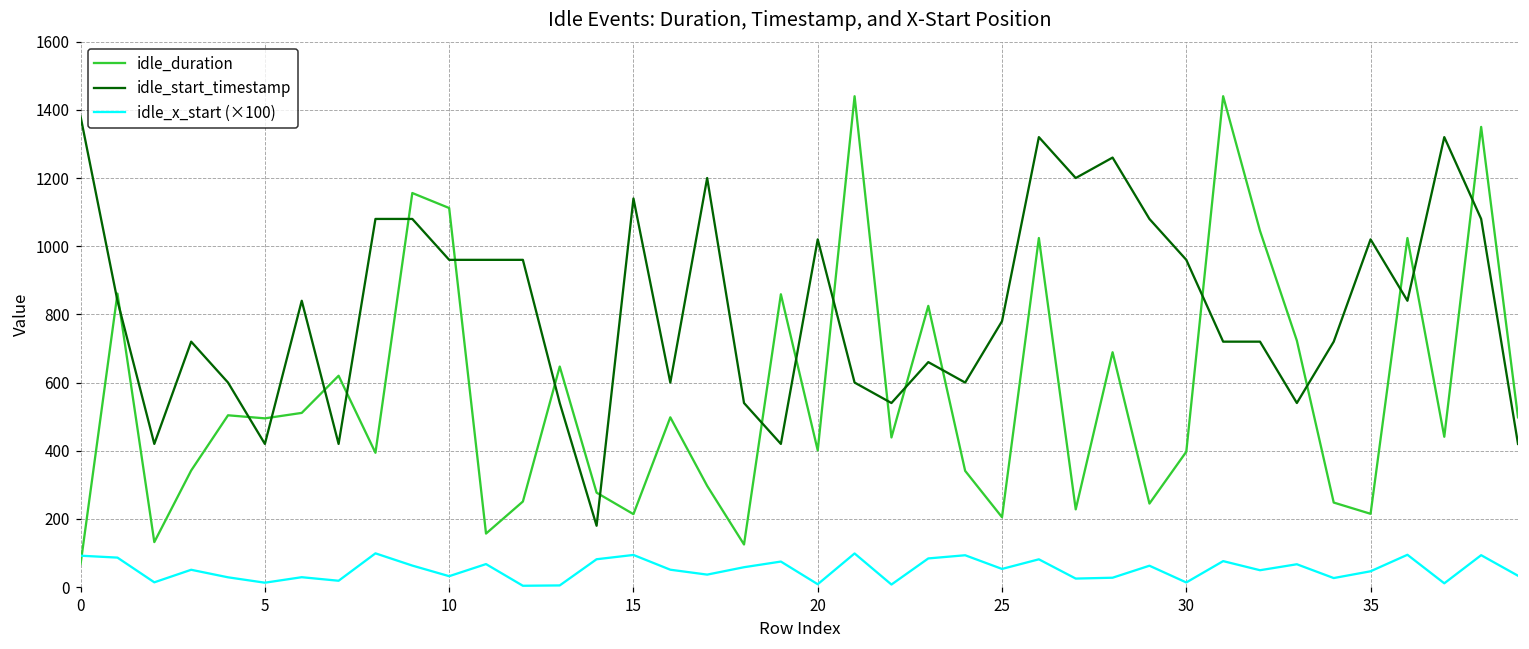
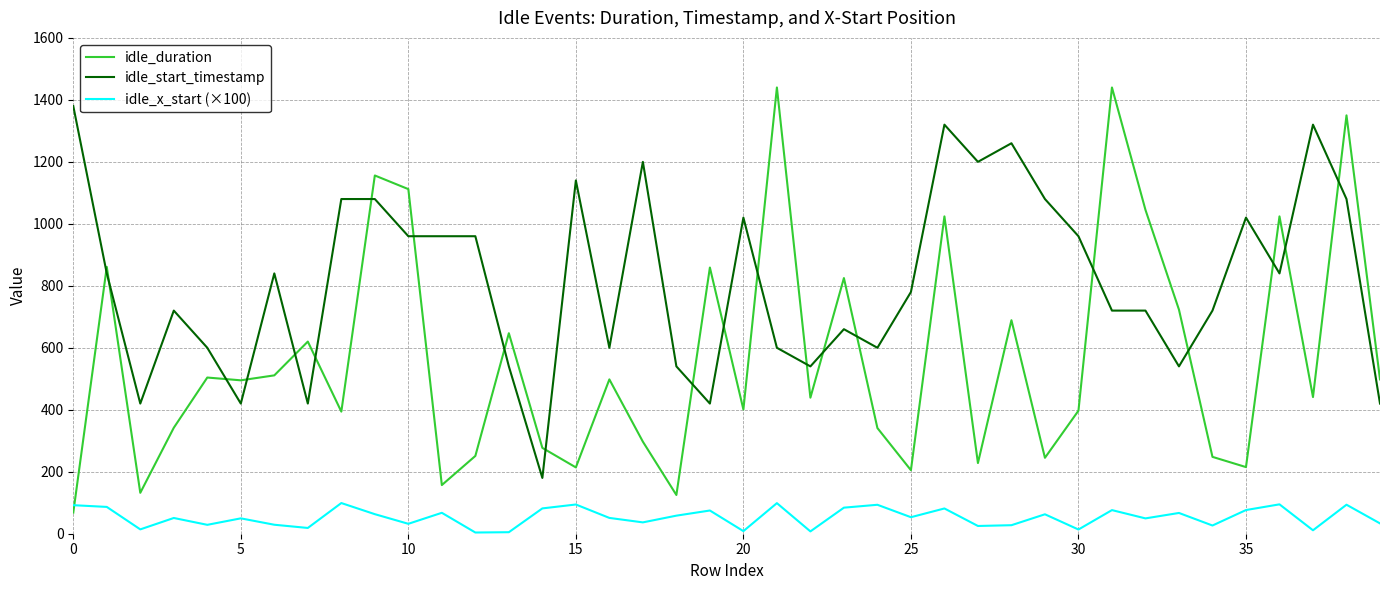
idle_x_start (×100), 5: 10 -> 50
idle_x_start (×100), 35: 50 -> 80
